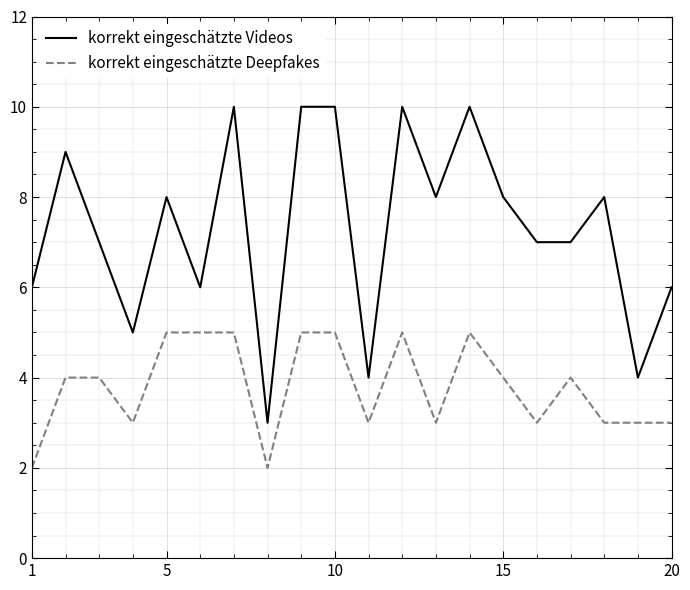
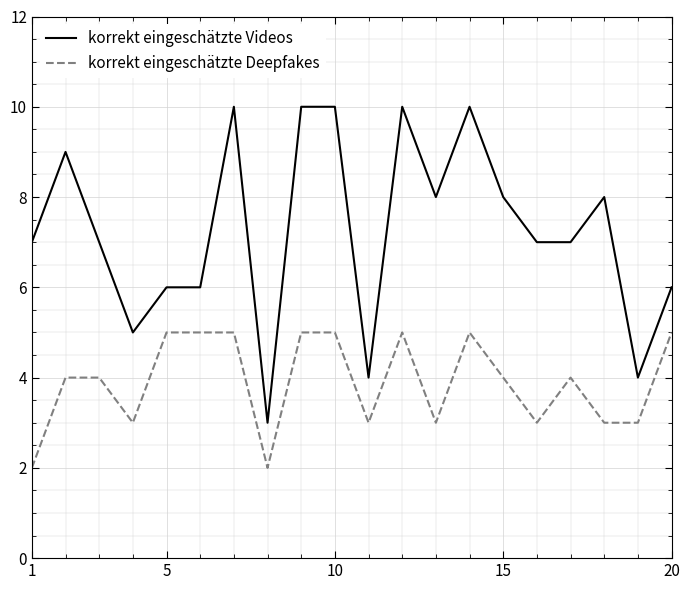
korrekt eingeschätzte Videos, 1: 6 -> 7
korrekt eingeschätzte Videos, 5: 8 -> 6
korrekt eingeschätzte Deepfakes, 20: 3 -> 5
